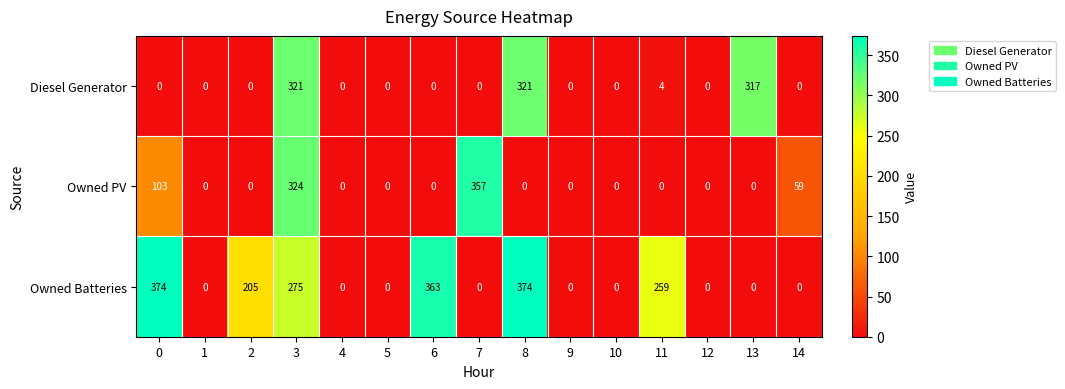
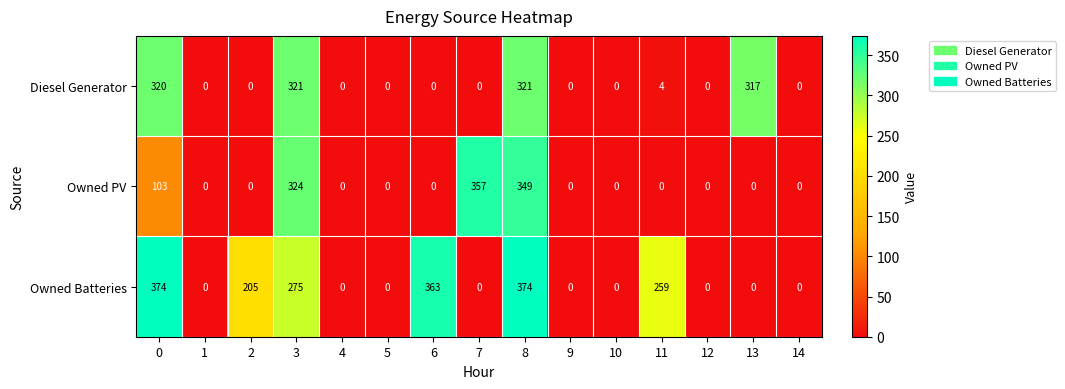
Diesel Generator, 0: 0 -> 320
Owned PV, 8: 0 -> 349
Owned PV, 14: 59 -> 0
